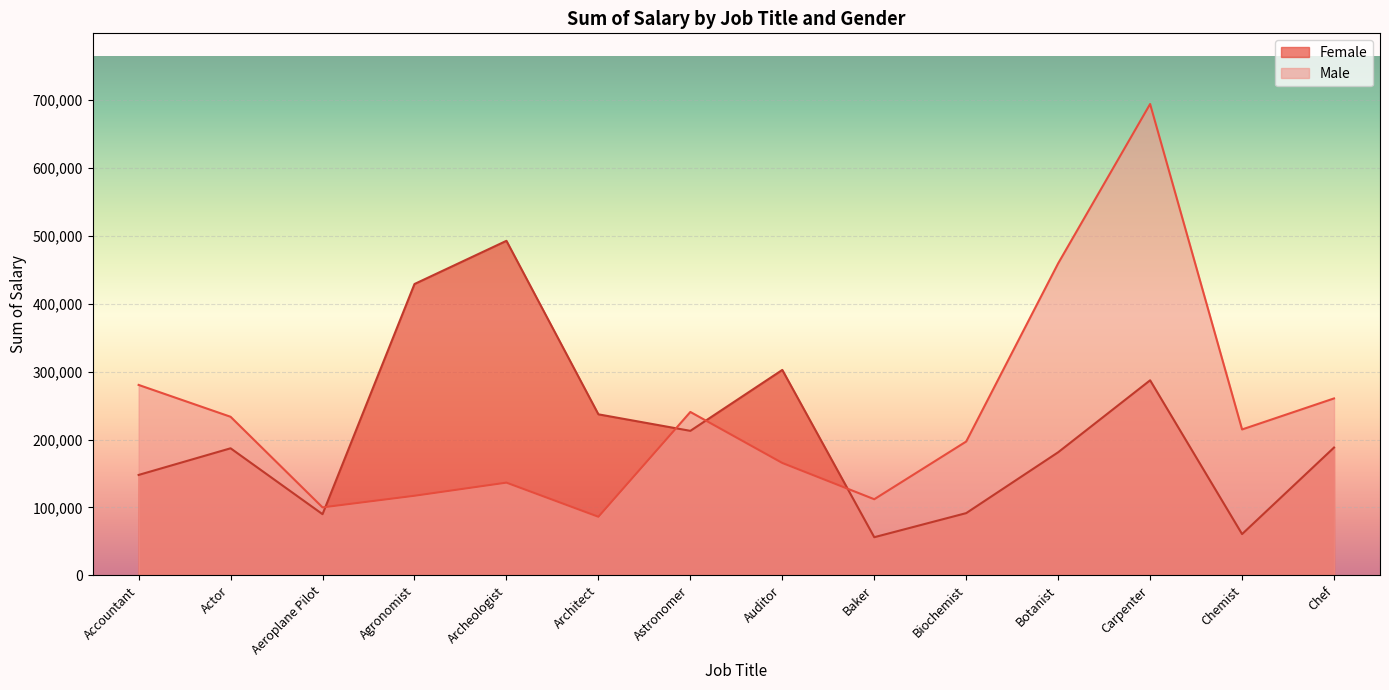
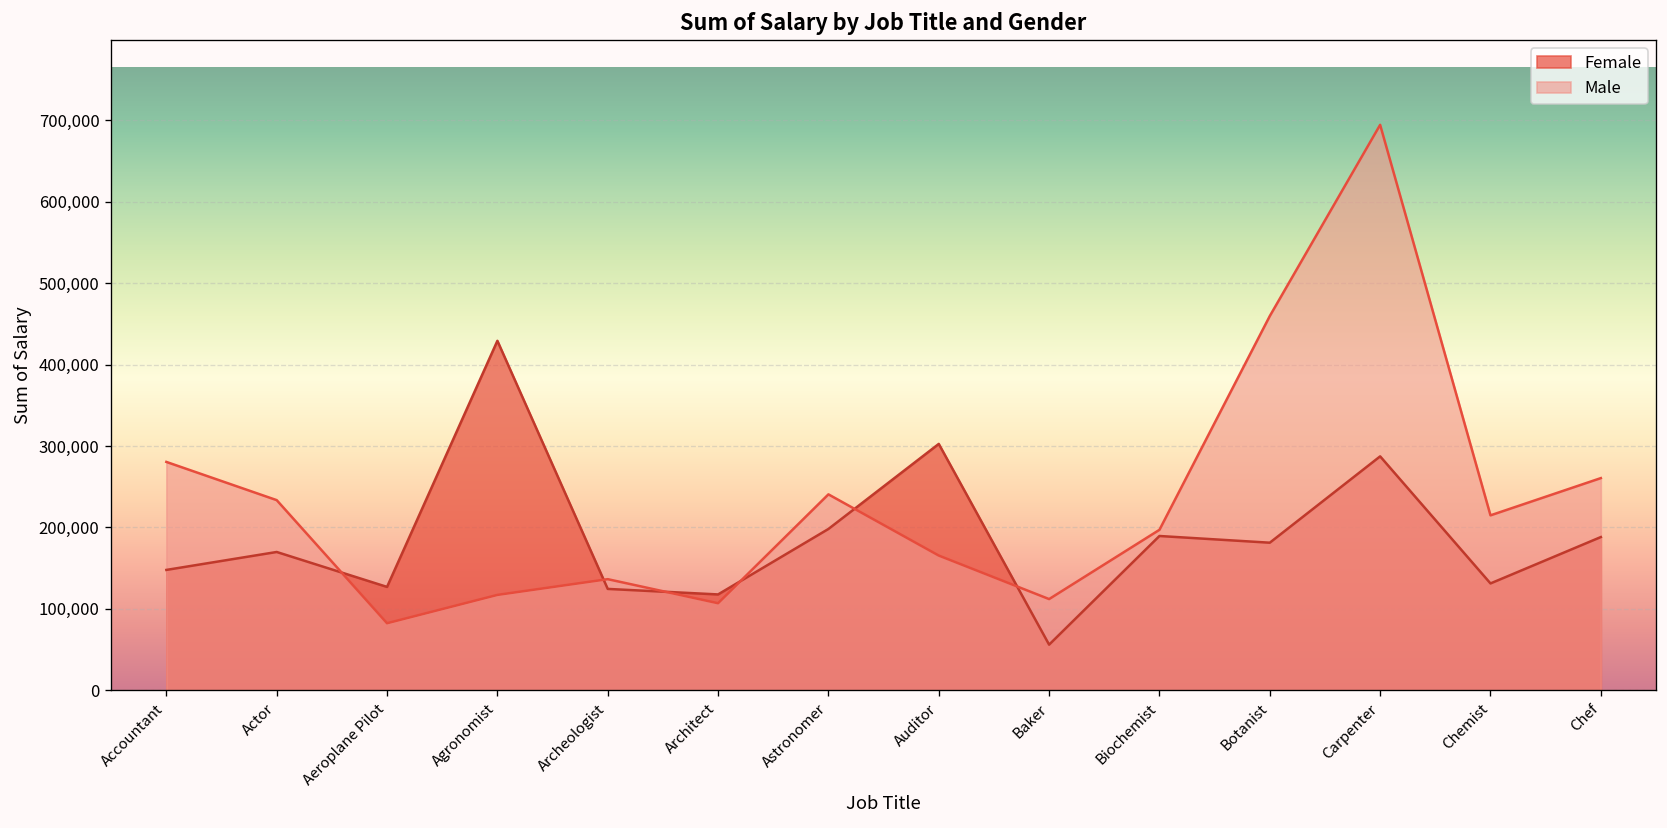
Female, Actor: 190,000 -> 170,000
Female, Aeroplane Pilot: 90,000 -> 130,000
Male, Aeroplane Pilot: 100,000 -> 80,000
Female, Archeologist: 490,000 -> 120,000
Female, Architect: 240,000 -> 120,000
Male, Architect: 90,000 -> 110,000
Female, Astronomer: 210,000 -> 200,000
Female, Biochemist: 90,000 -> 190,000
Female, Chemist: 60,000 -> 130,000
